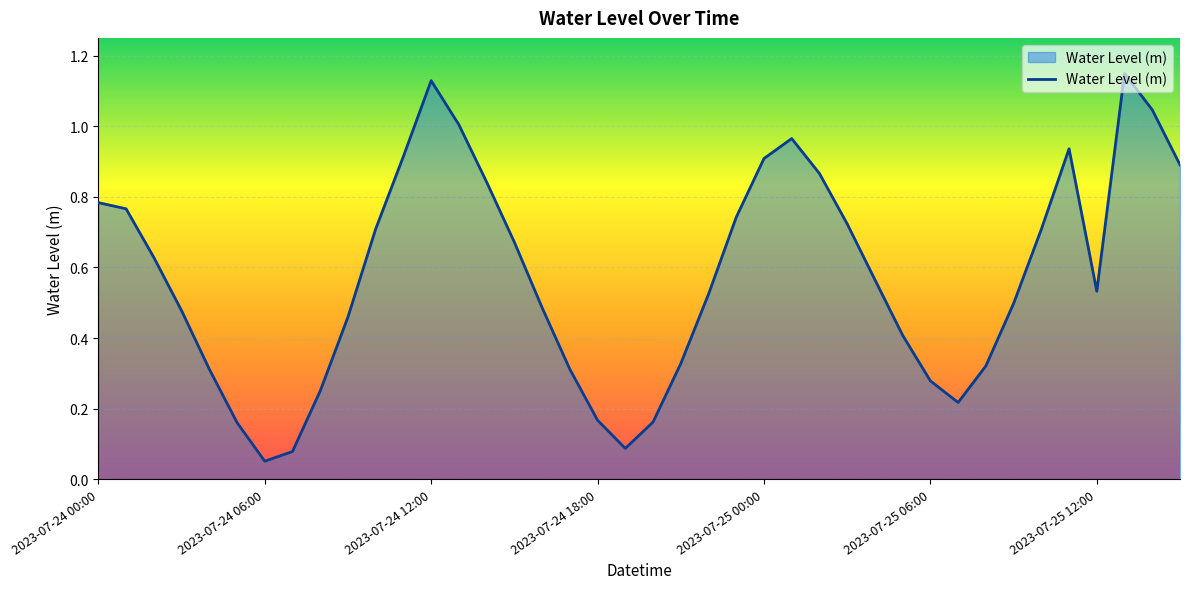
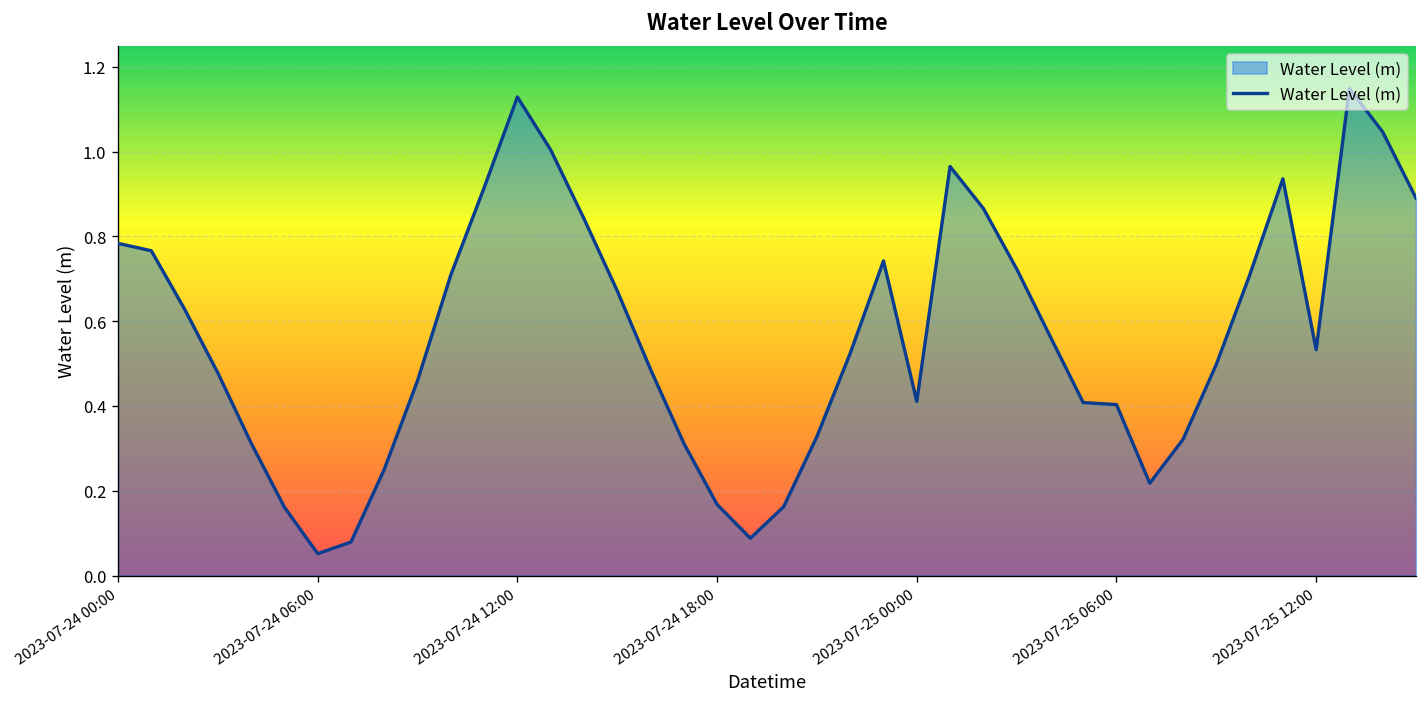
2023-07-25 00:00: 0.91 -> 0.41
2023-07-25 06:00: 0.28 -> 0.40
